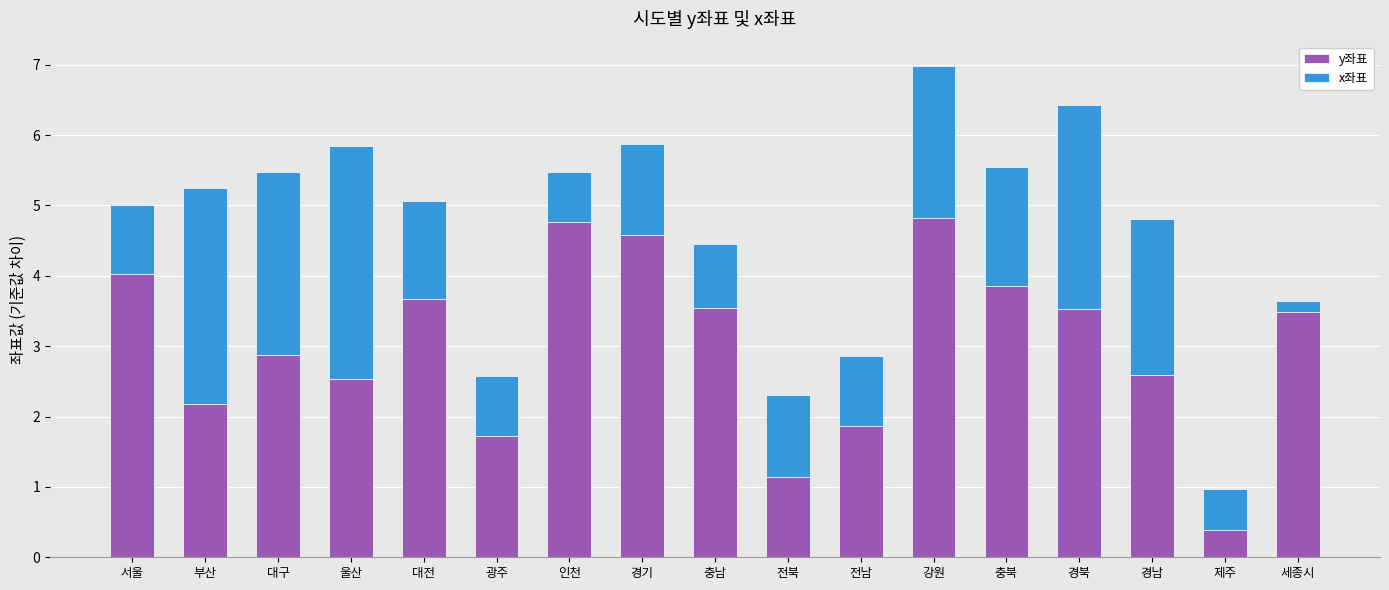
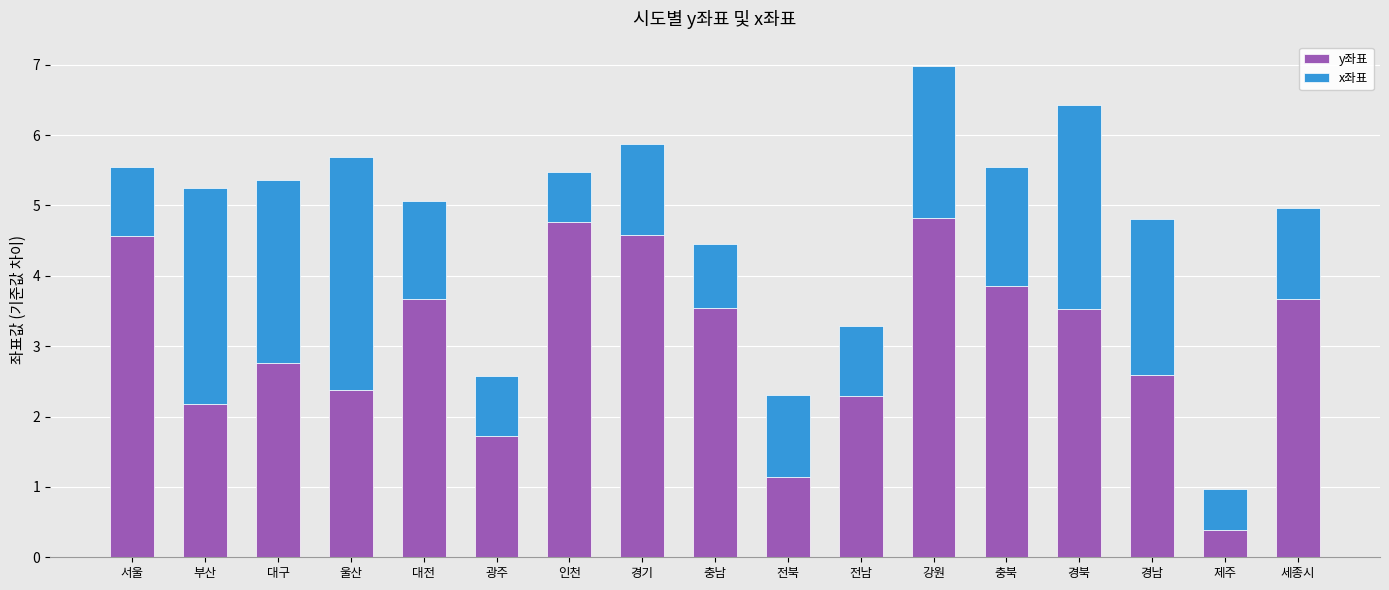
y좌표, 서울: 4.0 -> 4.6
y좌표, 대구: 2.9 -> 2.8
y좌표, 울산: 2.5 -> 2.4
y좌표, 전남: 1.9 -> 2.3
y좌표, 세종시: 3.5 -> 3.7
x좌표, 세종시: 0.2 -> 1.3
